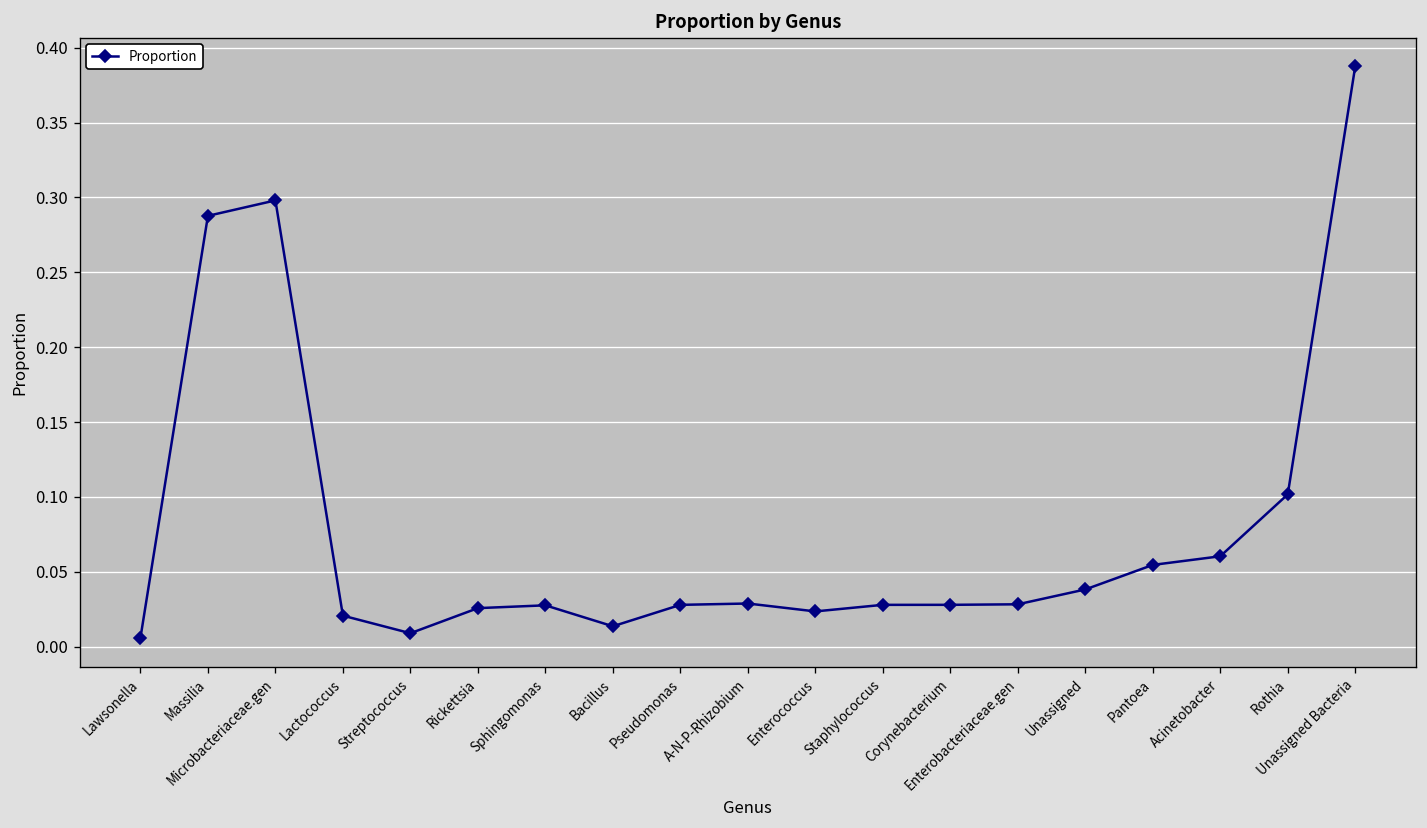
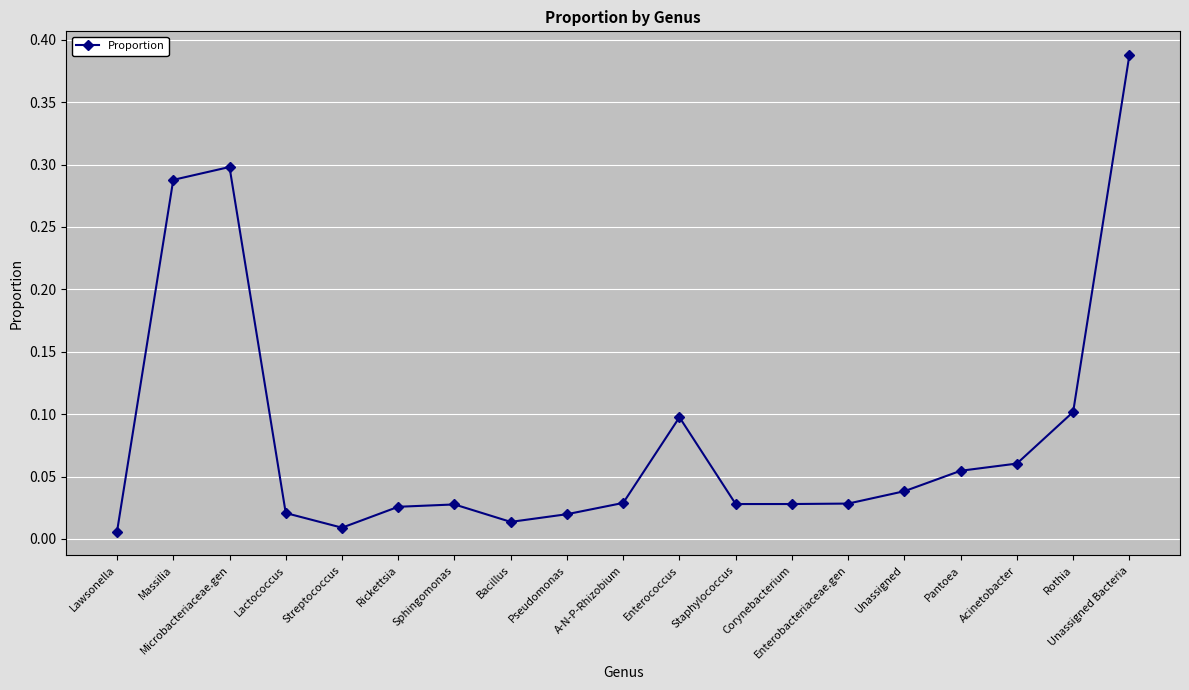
Pseudomonas: 0.028 -> 0.020
Enterococcus: 0.024 -> 0.098
